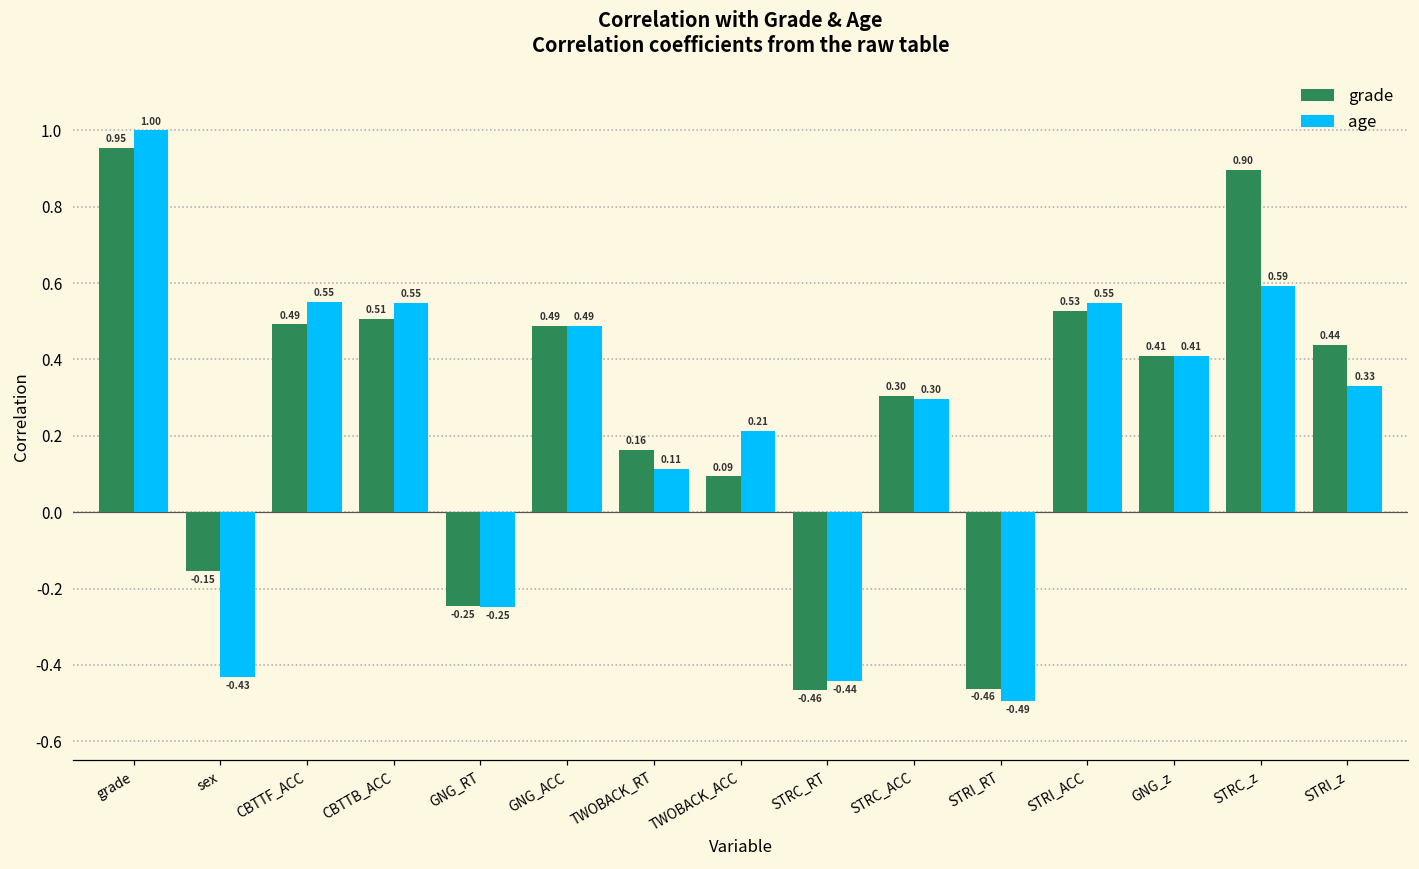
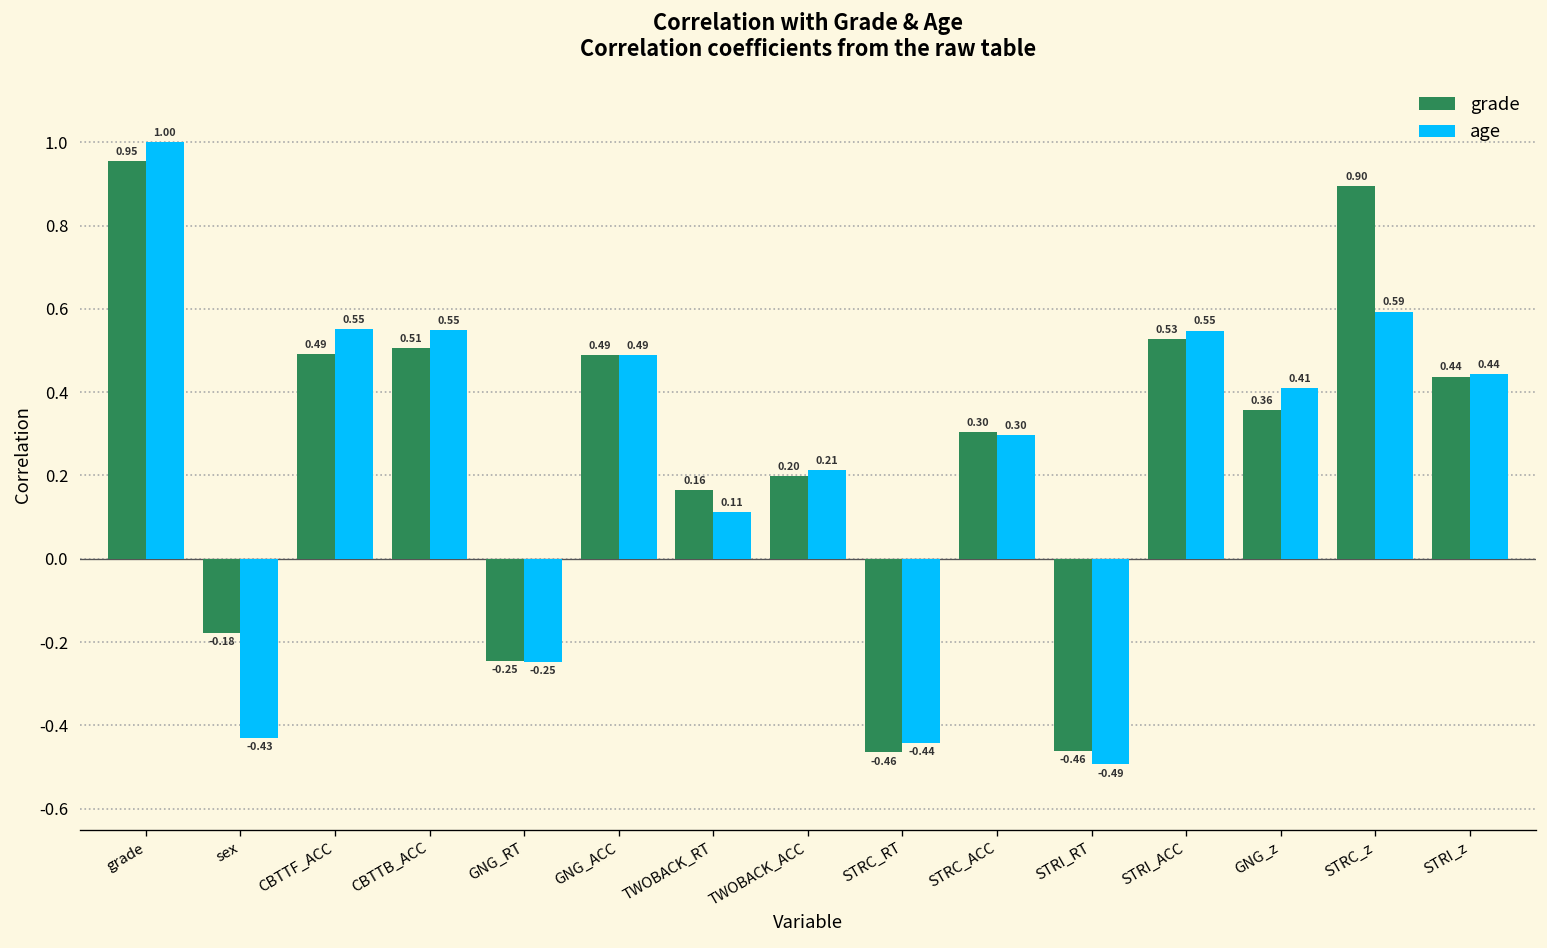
grade, sex: -0.15 -> -0.18
grade, TWOBACK_ACC: 0.09 -> 0.20
grade, GNG_z: 0.41 -> 0.36
age, STRI_z: 0.33 -> 0.44
